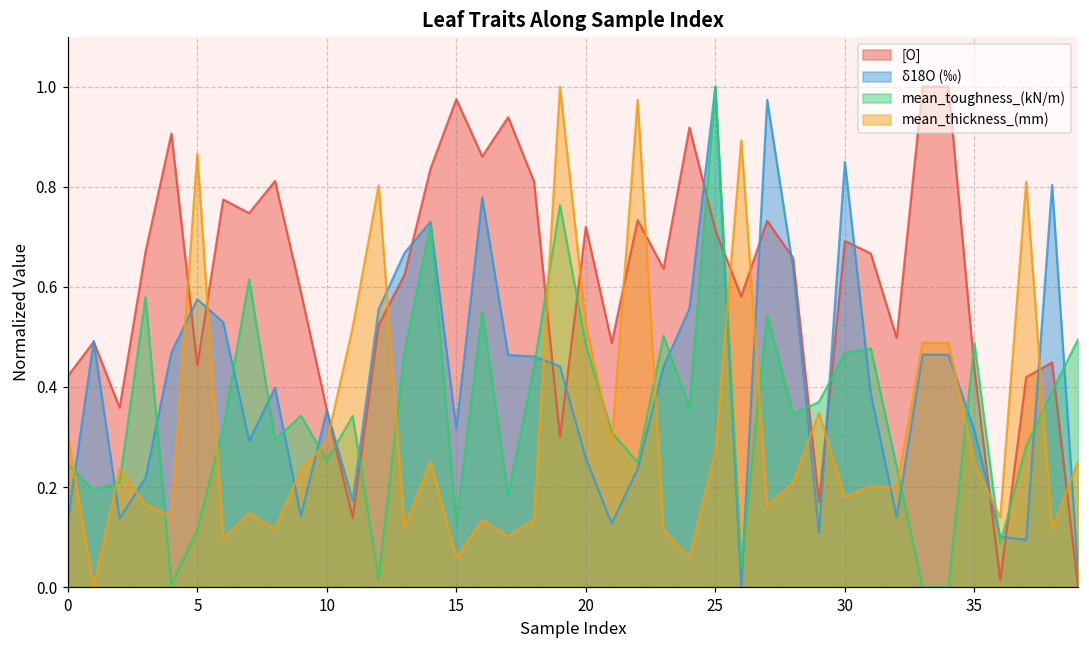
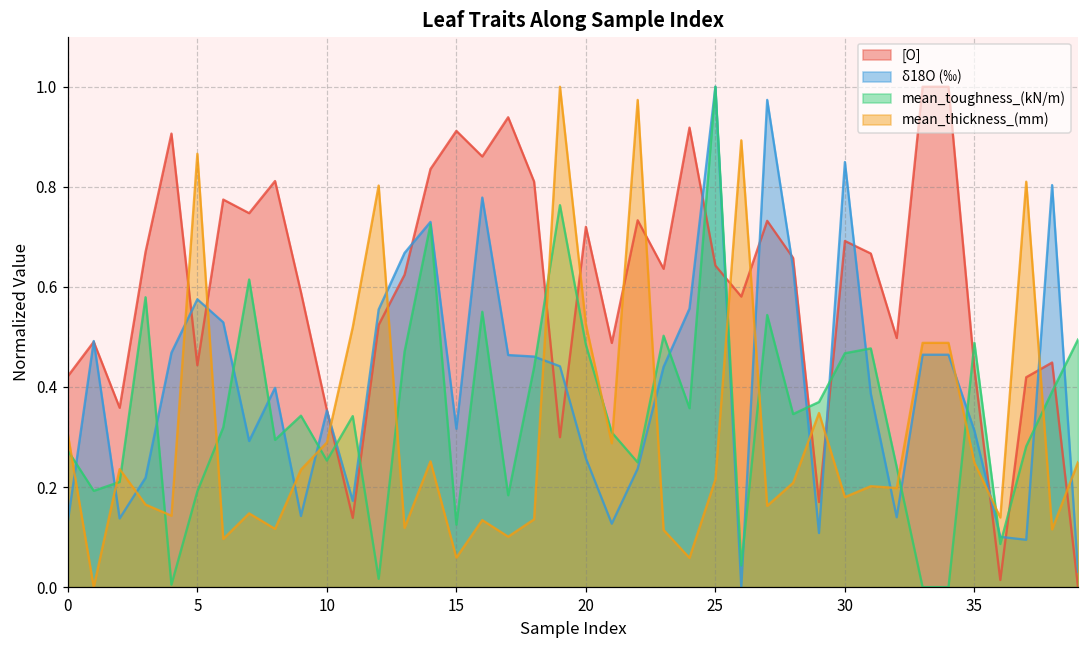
mean_toughness_(kN/m), 0: 0.25 -> 0.27
mean_toughness_(kN/m), 5: 0.11 -> 0.19
[O], 15: 0.97 -> 0.91
[O], 25: 0.71 -> 0.64
mean_thickness_(mm), 25: 0.27 -> 0.22
